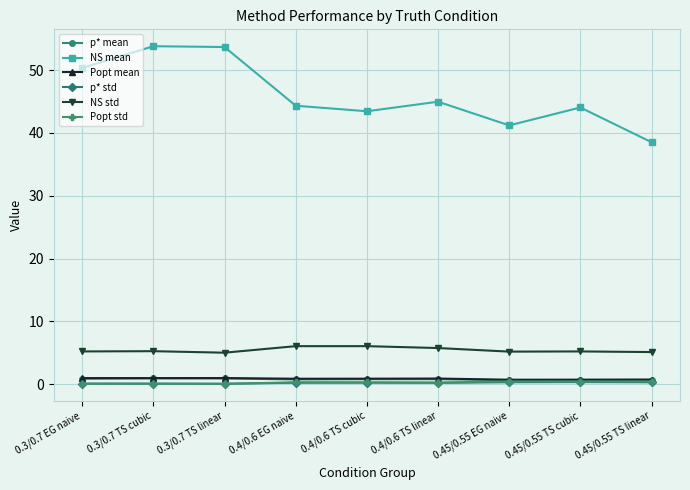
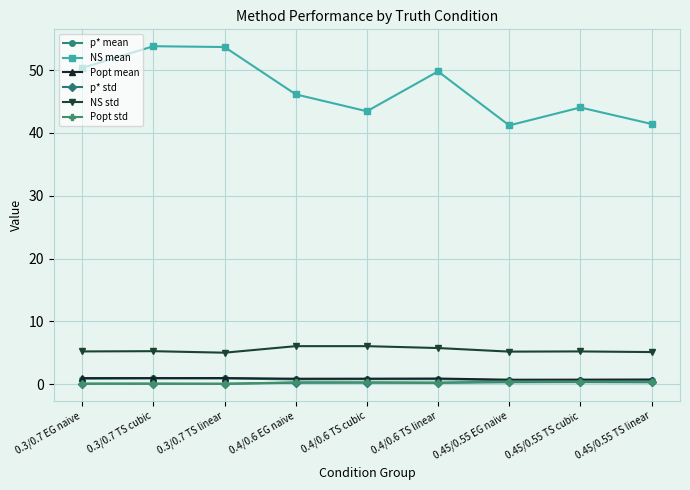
NS mean, 0.4/0.6 EG naive: 44 -> 46
NS mean, 0.4/0.6 TS linear: 45 -> 50
NS mean, 0.45/0.55 TS linear: 39 -> 41
